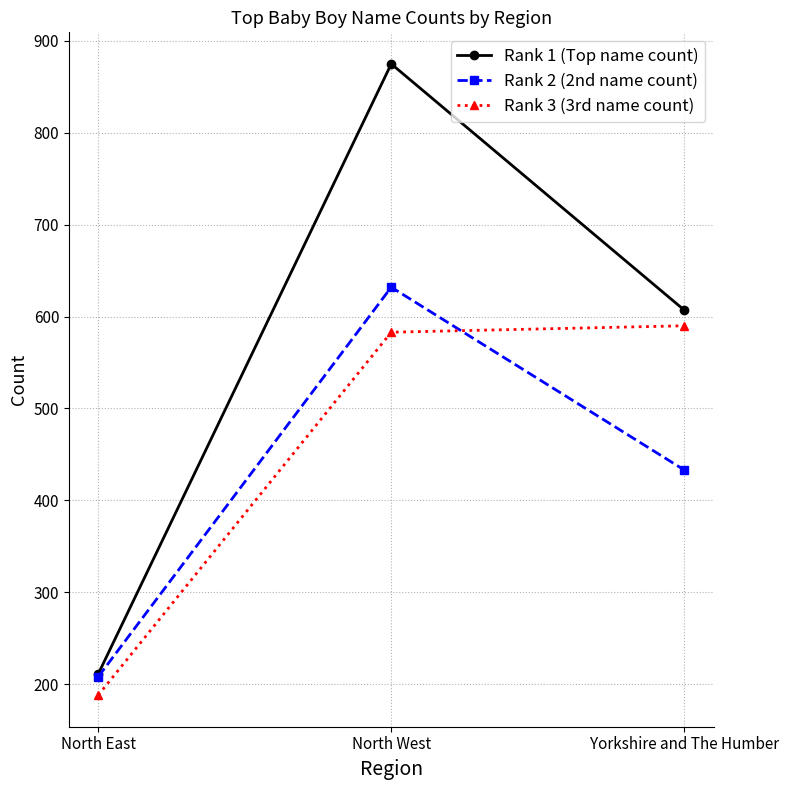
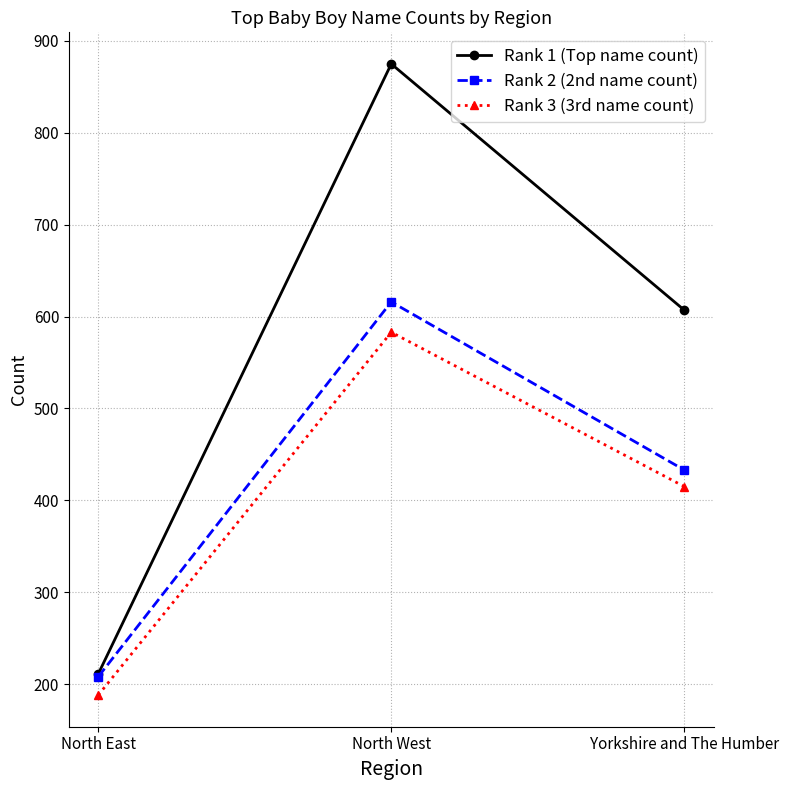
Rank 2 (2nd name count), North West: 630 -> 620
Rank 3 (3rd name count), Yorkshire and The Humber: 590 -> 420
